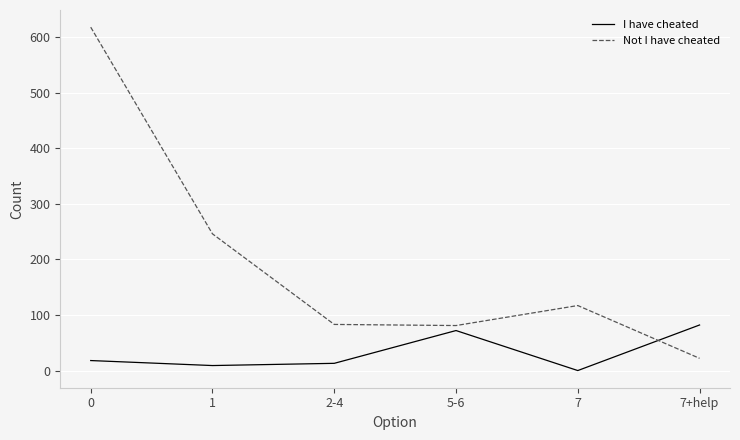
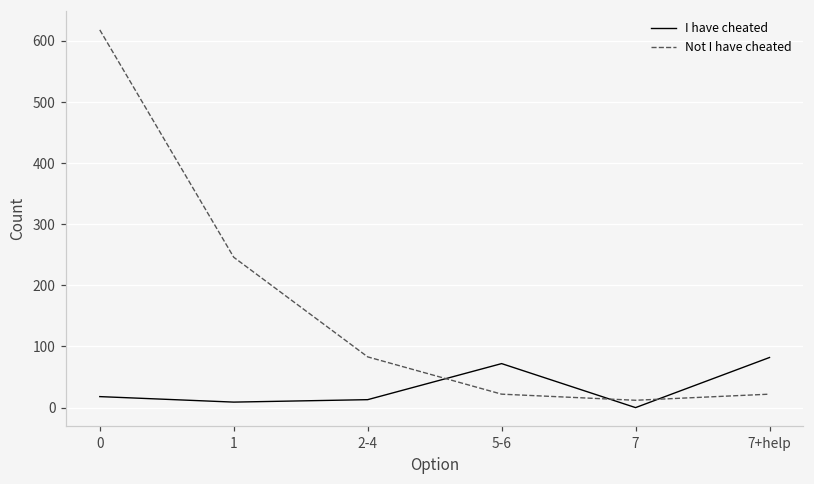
Not I have cheated, 5-6: 80 -> 20
Not I have cheated, 7: 120 -> 10
